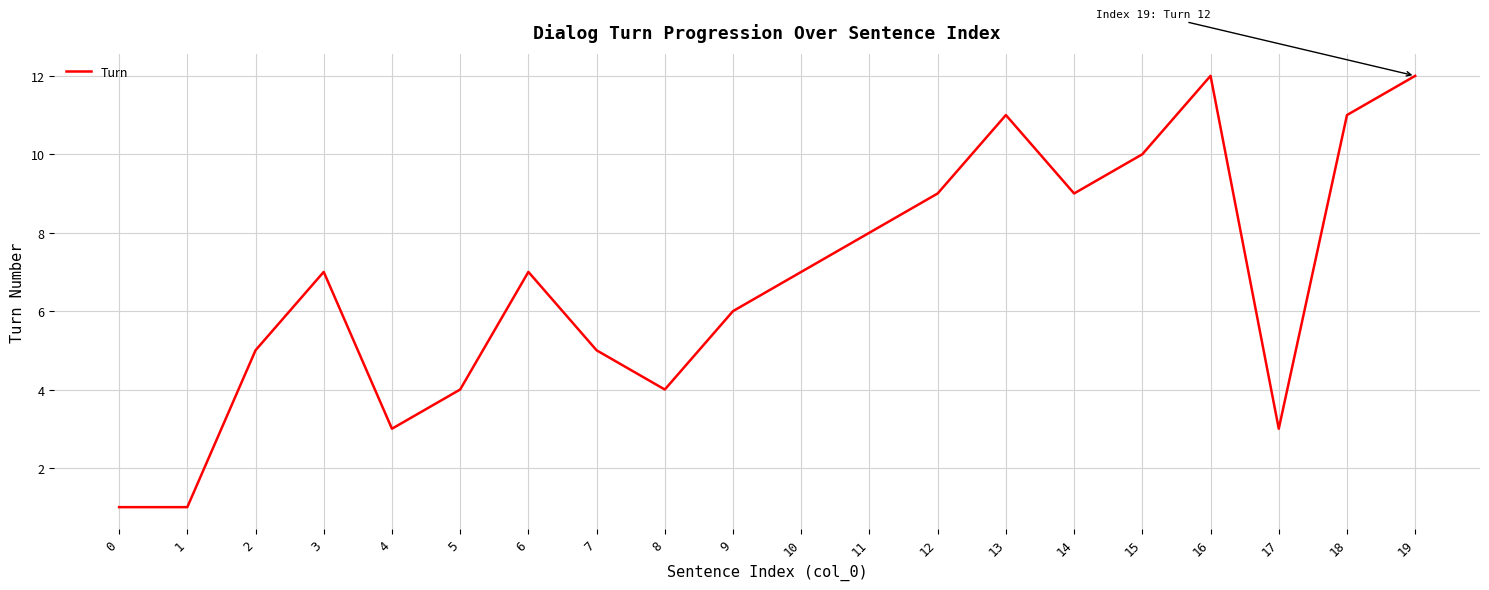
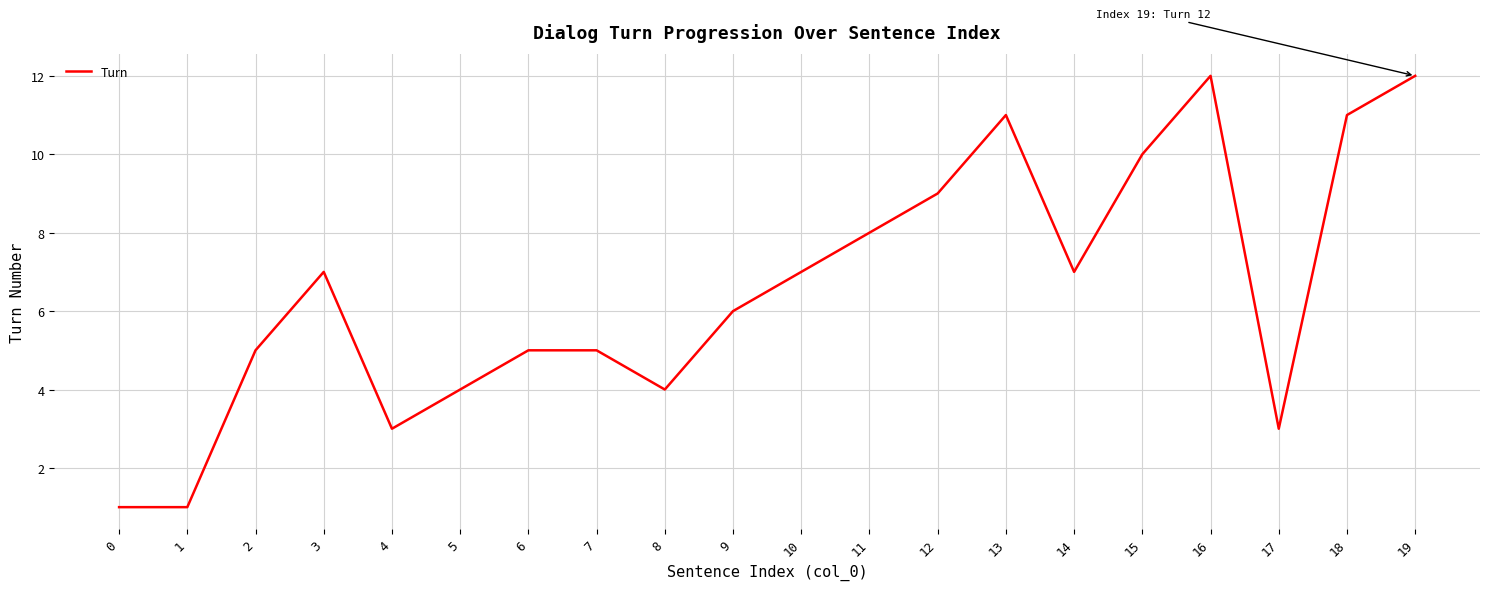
6: 7 -> 5
14: 9 -> 7
